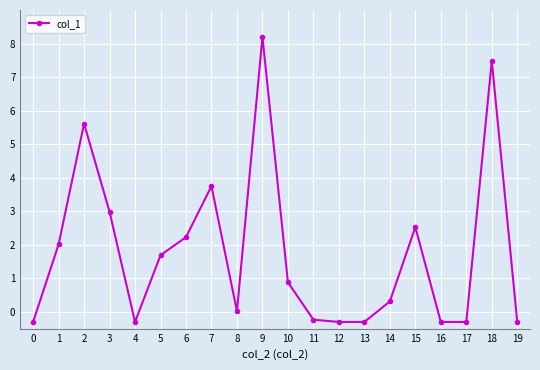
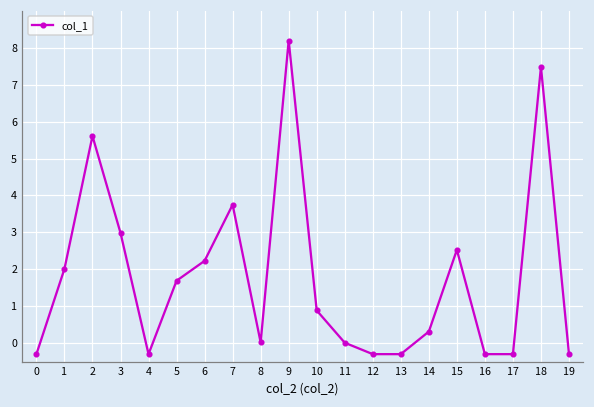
11: -0.2 -> 0.0
